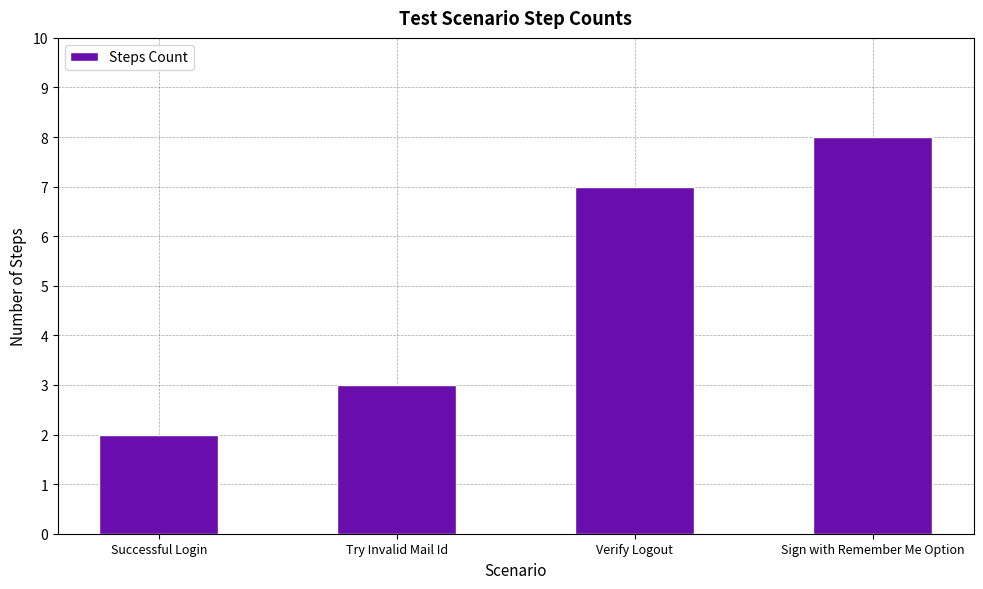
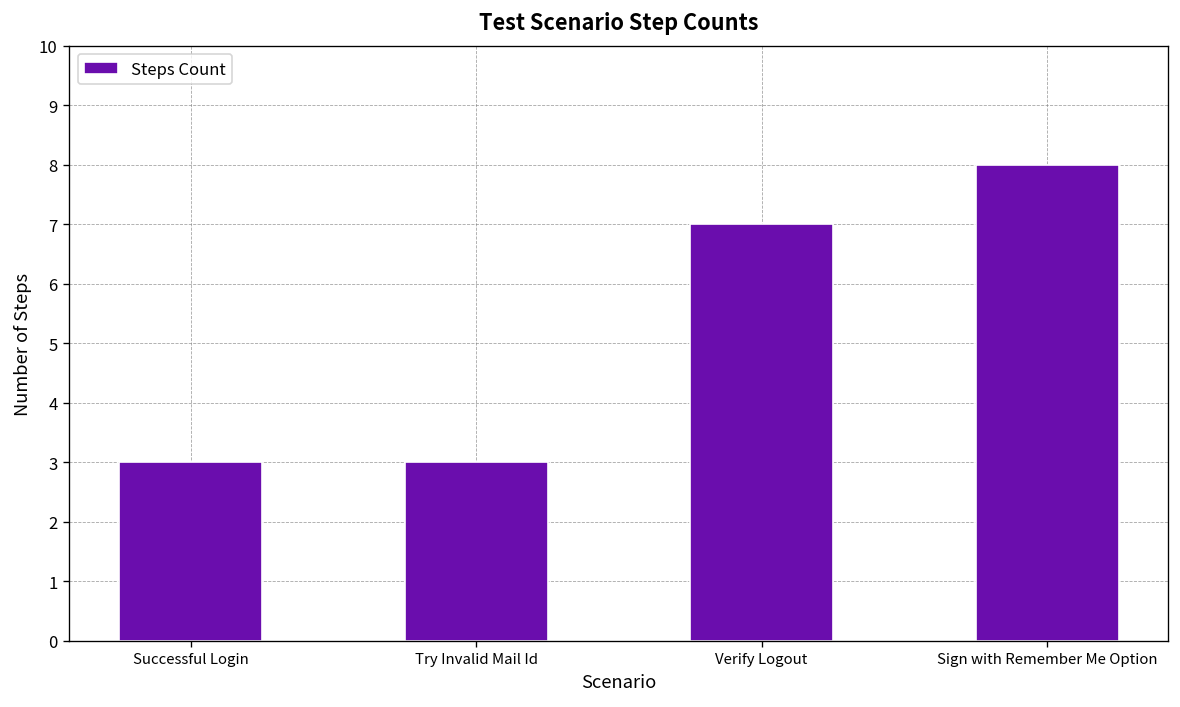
Successful Login: 2 -> 3
